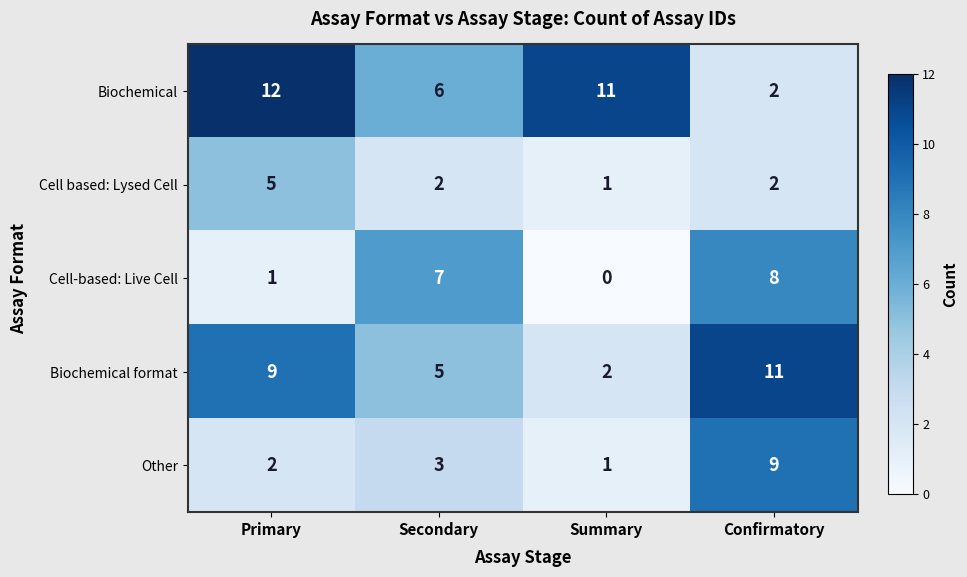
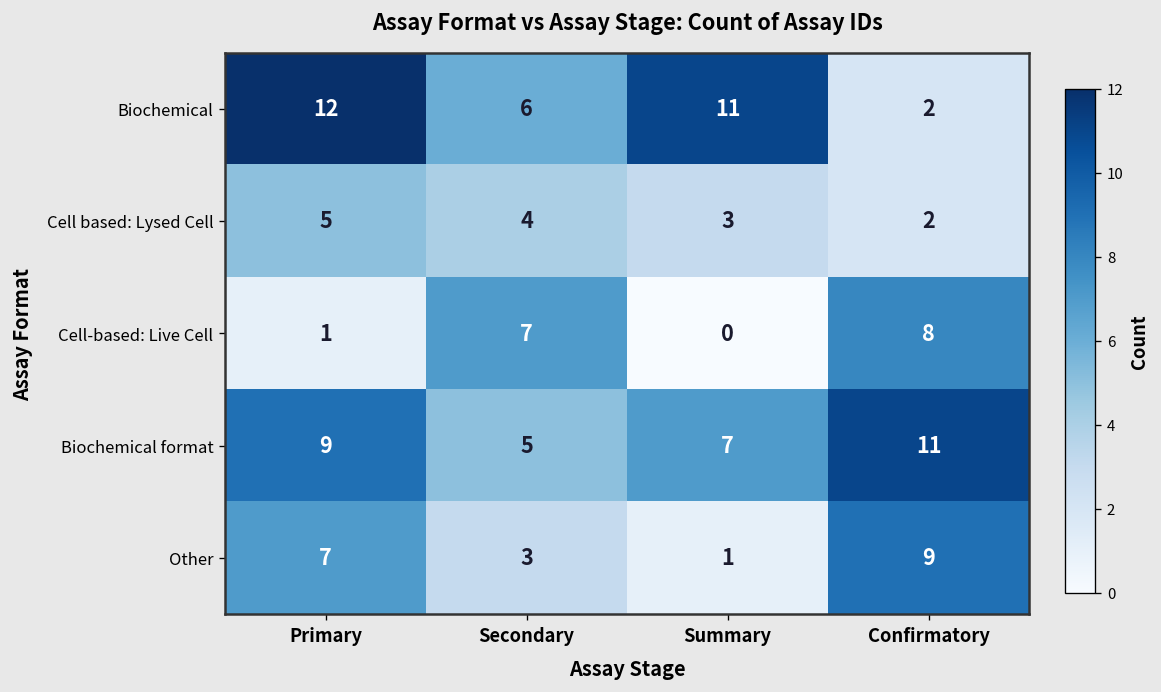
Cell based: Lysed Cell, Secondary: 2 -> 4
Cell based: Lysed Cell, Summary: 1 -> 3
Biochemical format, Summary: 2 -> 7
Other, Primary: 2 -> 7
